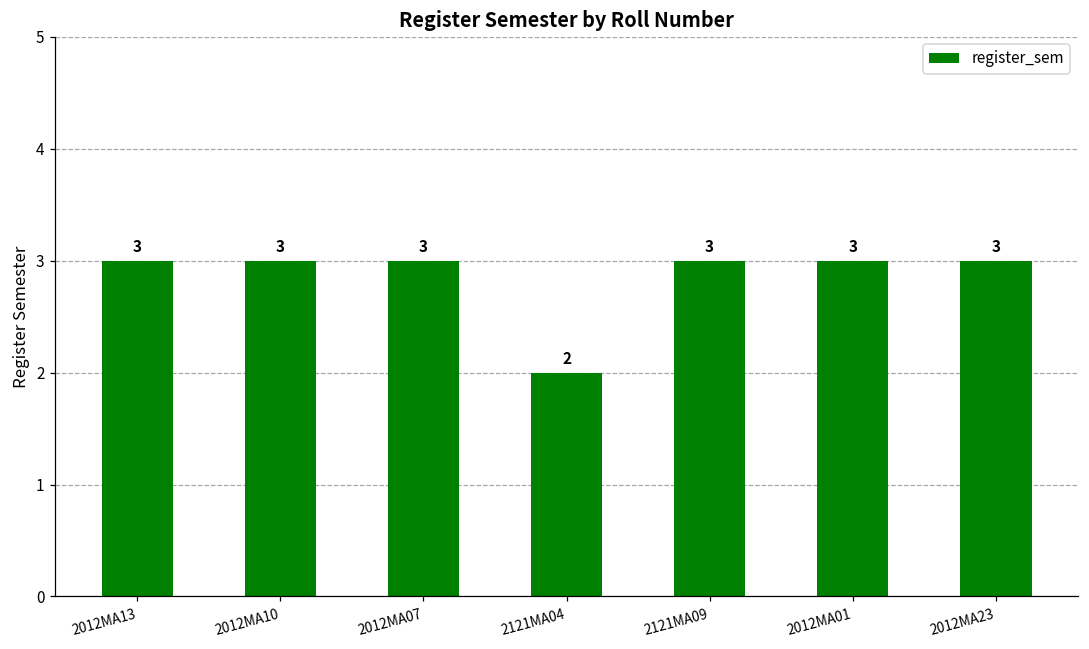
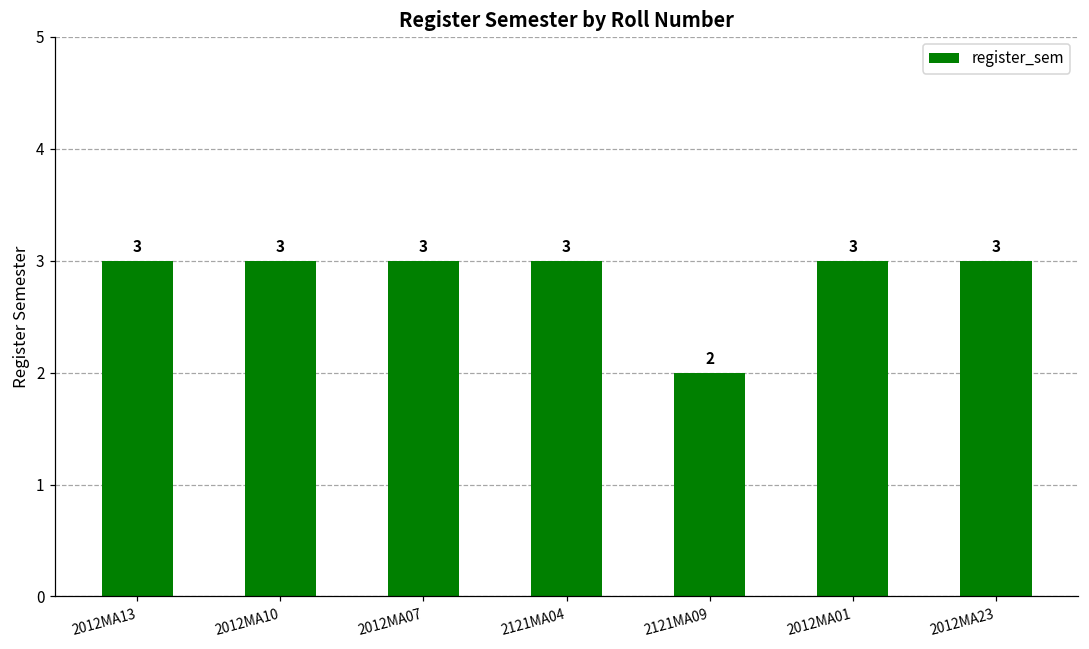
2121MA04: 2 -> 3
2121MA09: 3 -> 2
